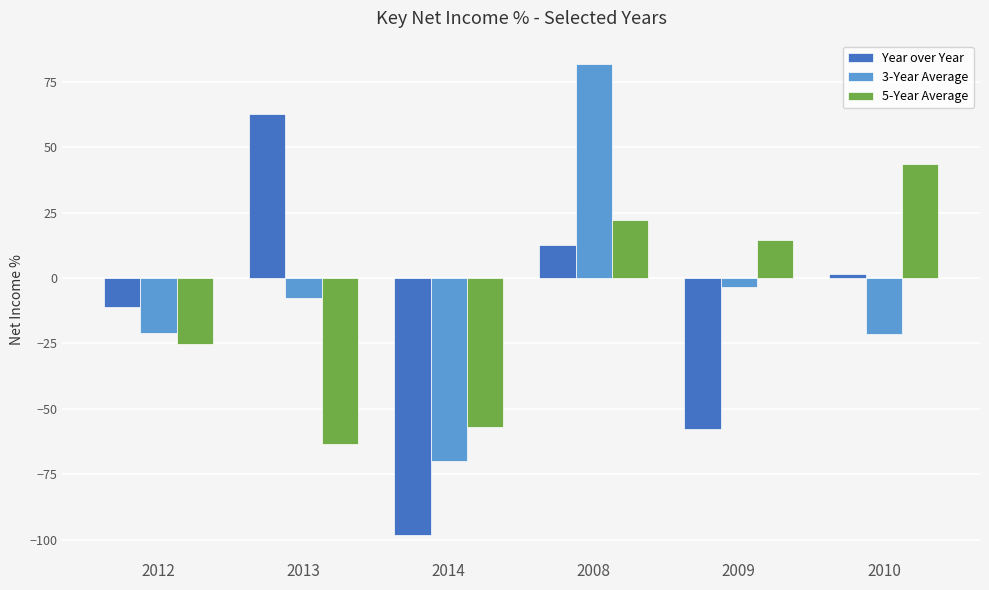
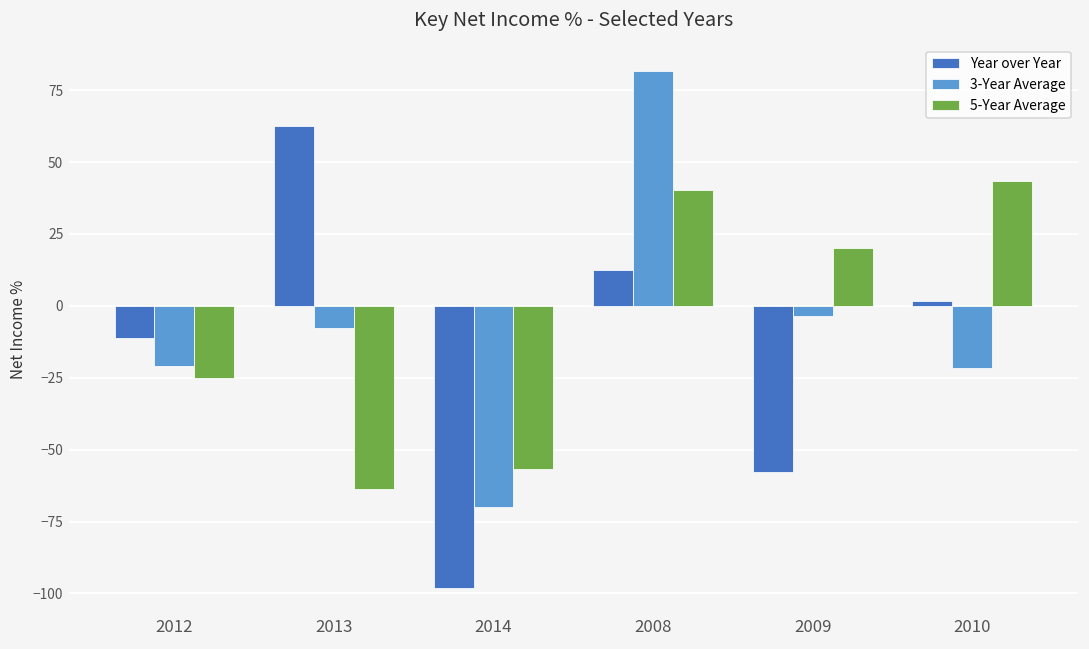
5-Year Average, 2008: 22 -> 40
5-Year Average, 2009: 14 -> 20
